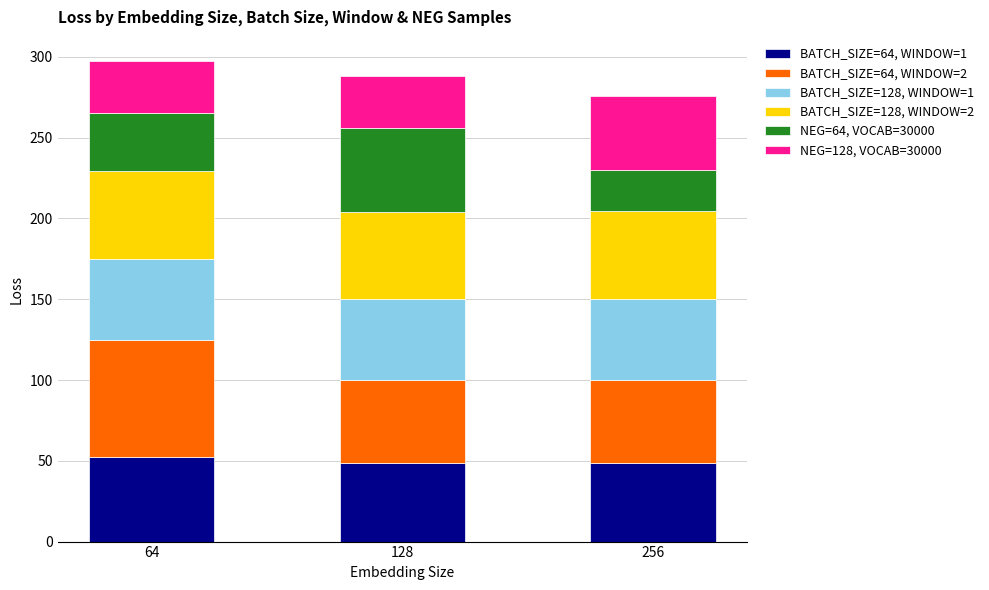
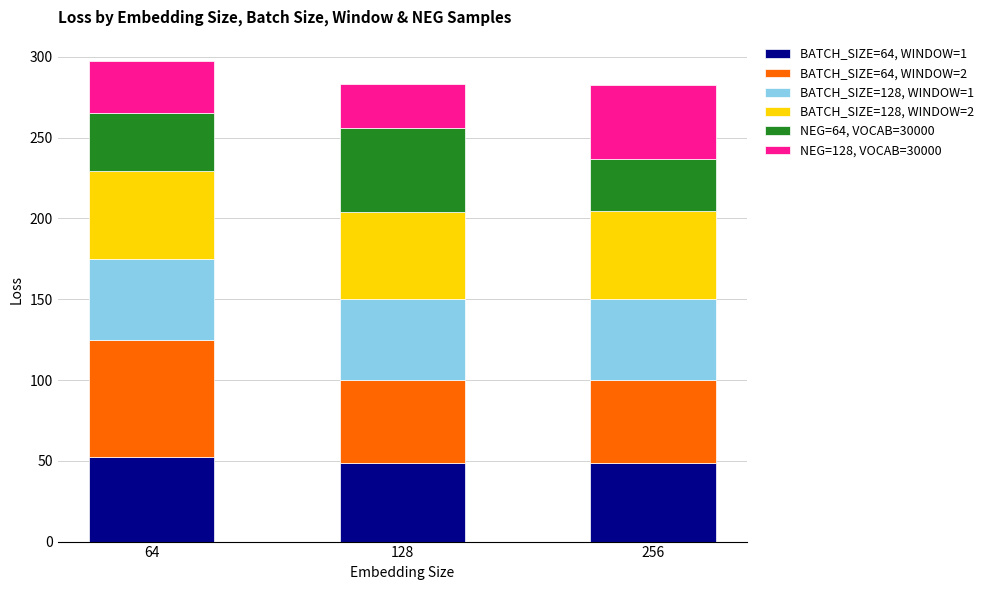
NEG=128, VOCAB=30000, 128: 32 -> 27
NEG=64, VOCAB=30000, 256: 26 -> 33
